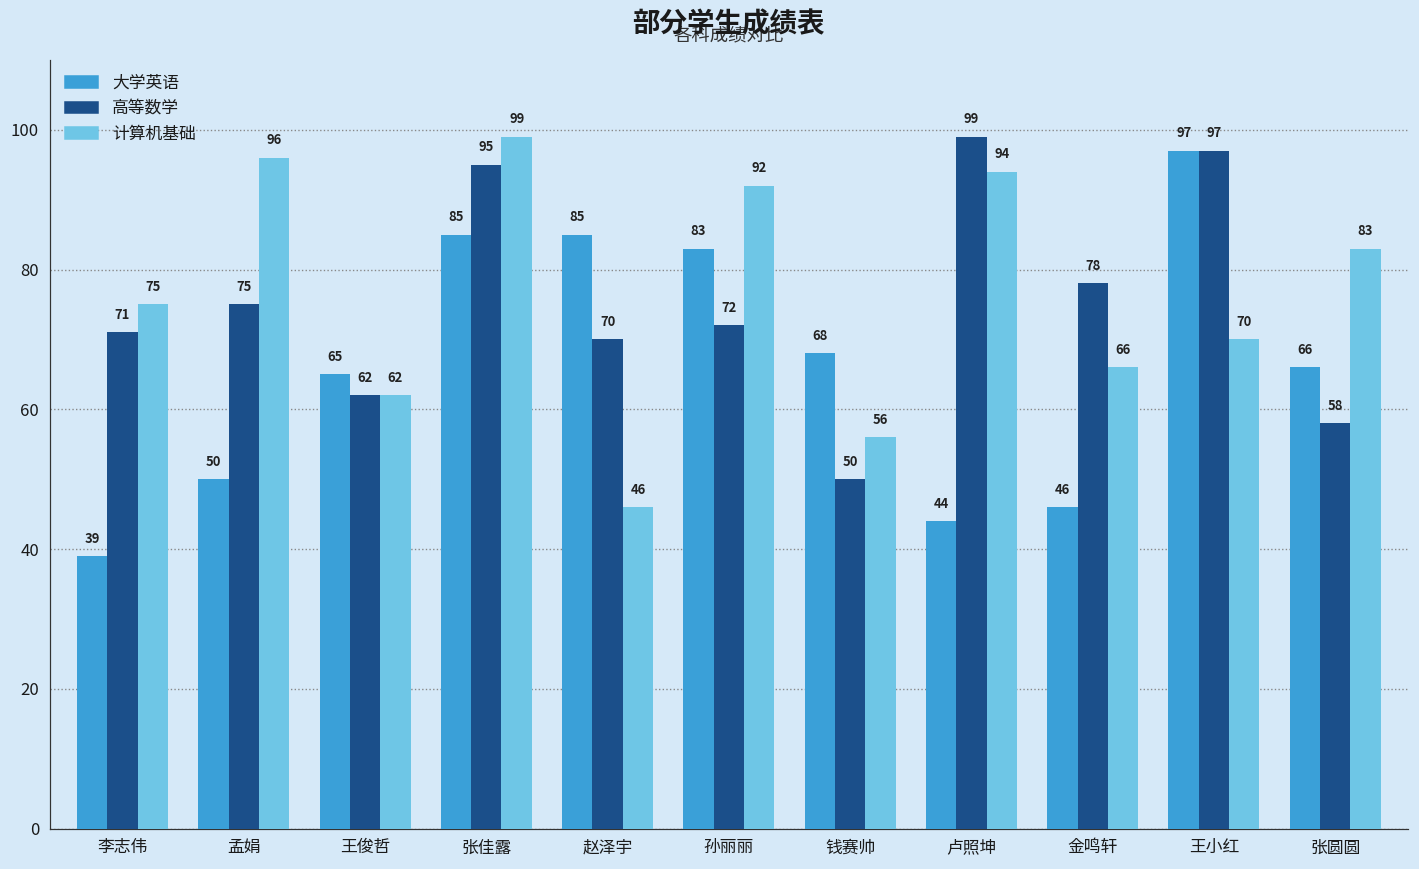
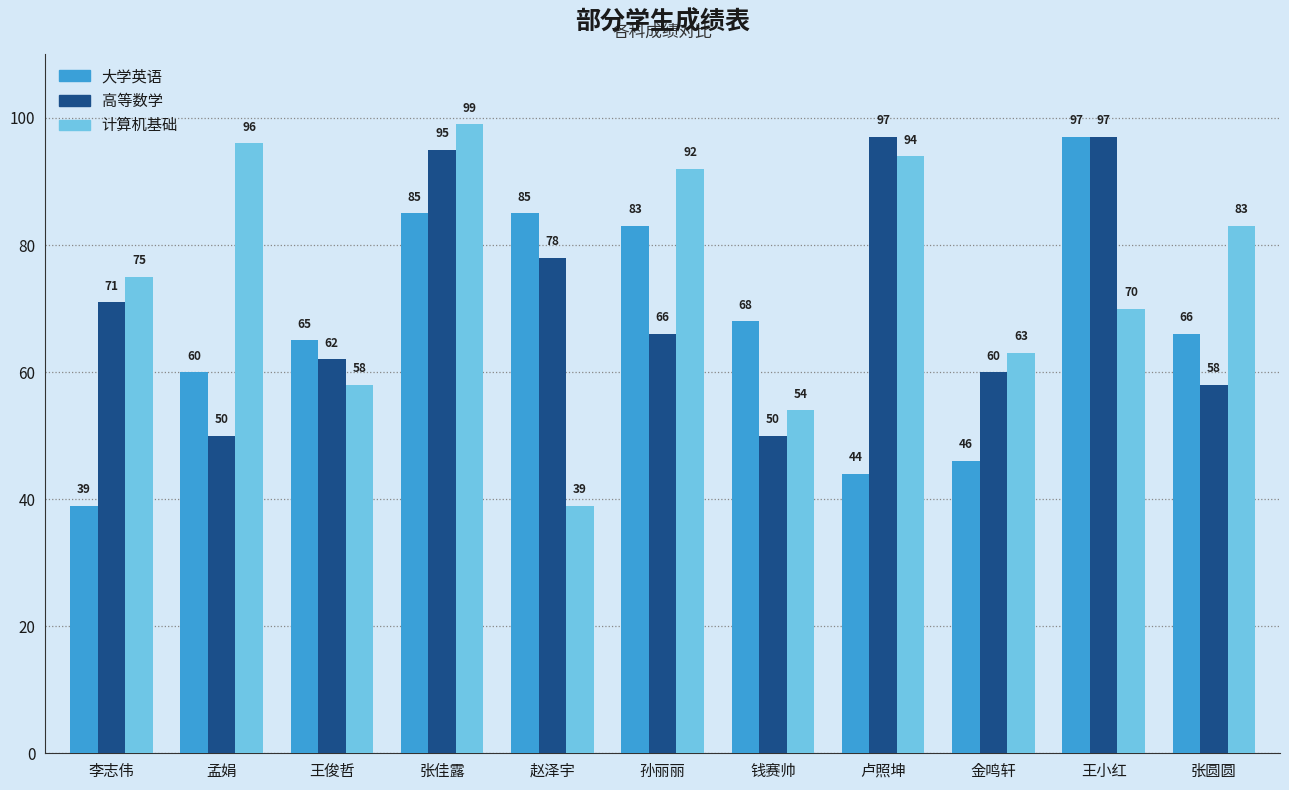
大学英语, 孟娟: 50 -> 60
高等数学, 孟娟: 75 -> 50
计算机基础, 王俊哲: 62 -> 58
高等数学, 赵泽宇: 70 -> 78
计算机基础, 赵泽宇: 46 -> 39
高等数学, 孙丽丽: 72 -> 66
计算机基础, 钱赛帅: 56 -> 54
高等数学, 卢照坤: 99 -> 97
高等数学, 金鸣轩: 78 -> 60
计算机基础, 金鸣轩: 66 -> 63
